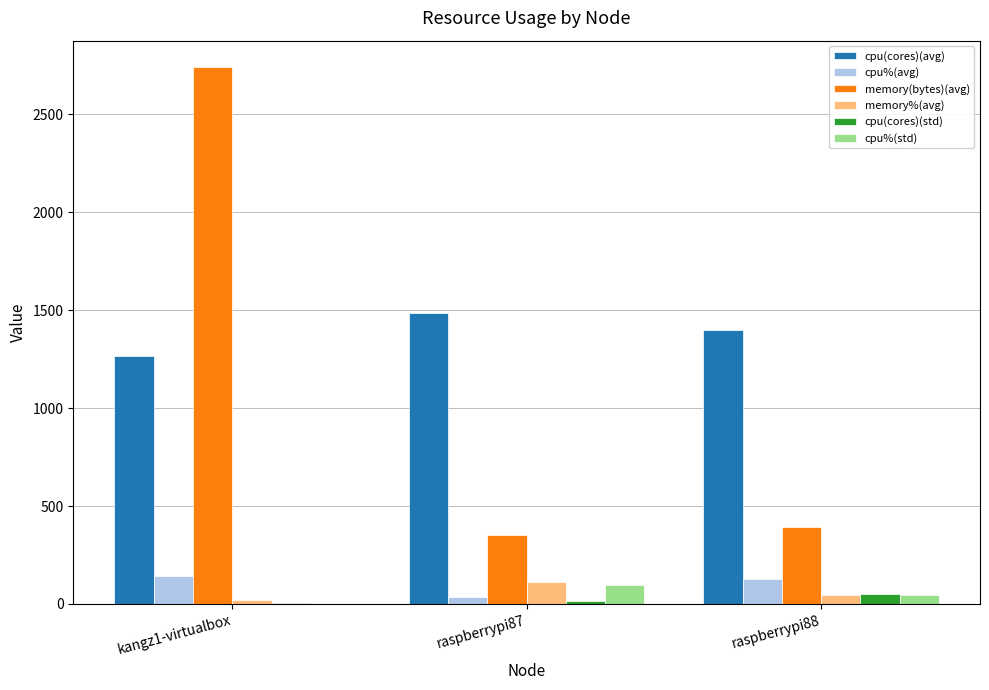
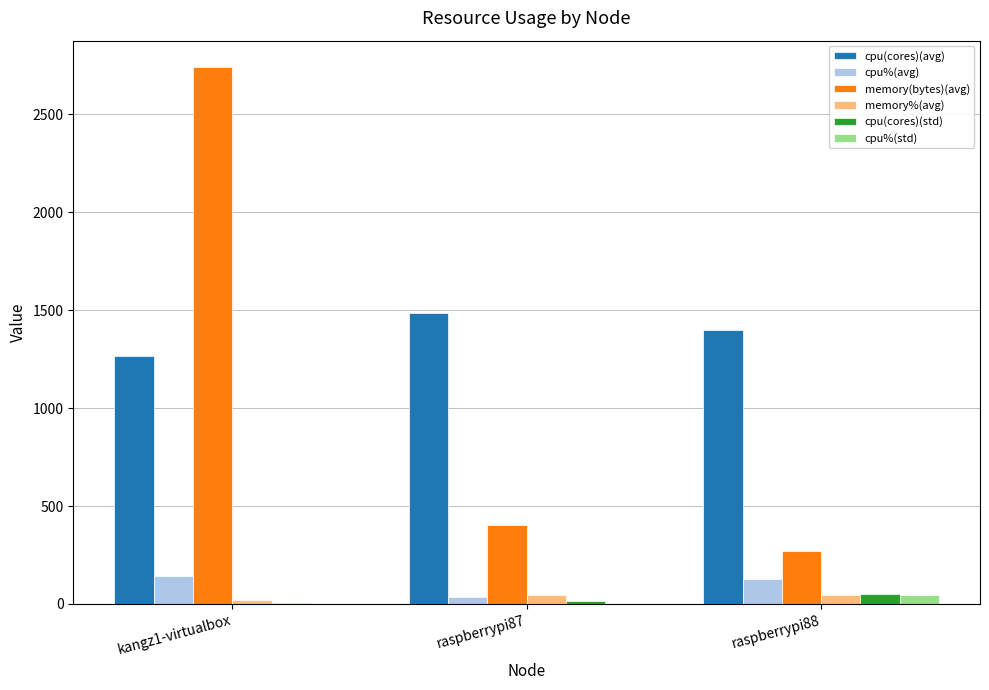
memory(bytes)(avg), raspberrypi87: 350 -> 400
memory%(avg), raspberrypi87: 110 -> 50
cpu%(std), raspberrypi87: 100 -> 0
memory(bytes)(avg), raspberrypi88: 390 -> 270
